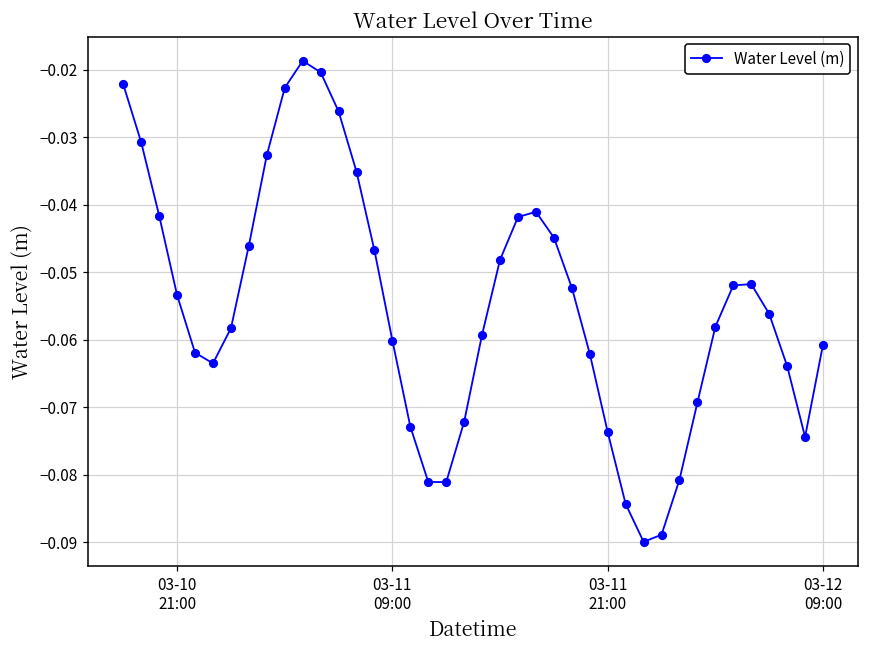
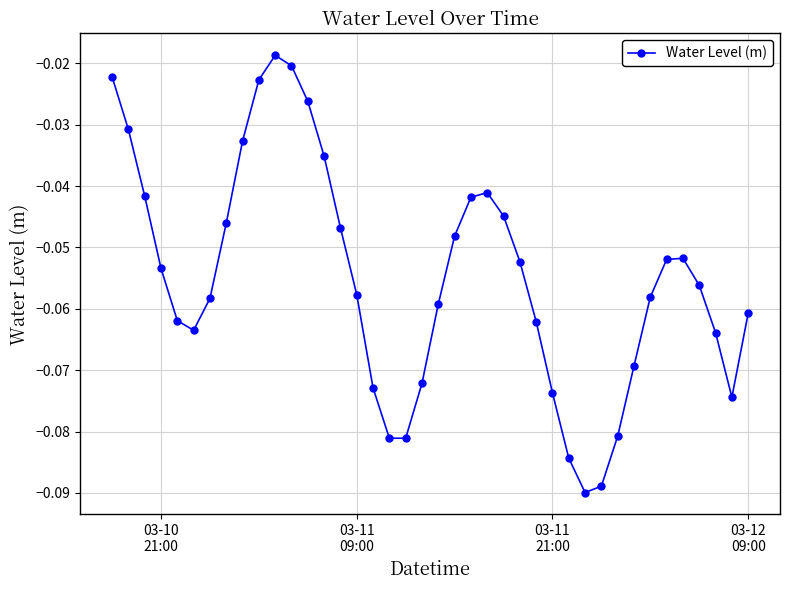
03-11 09:00: -0.060 -> -0.058
